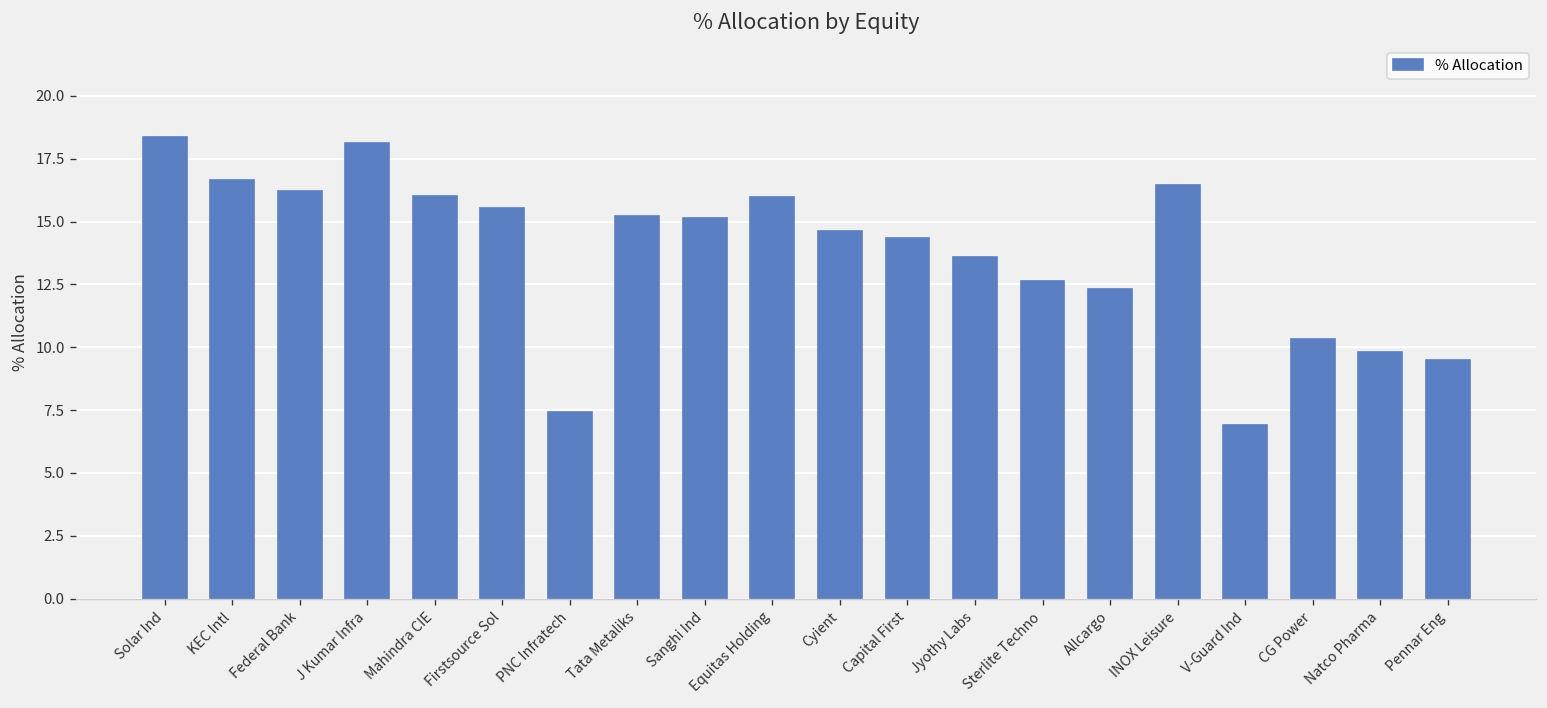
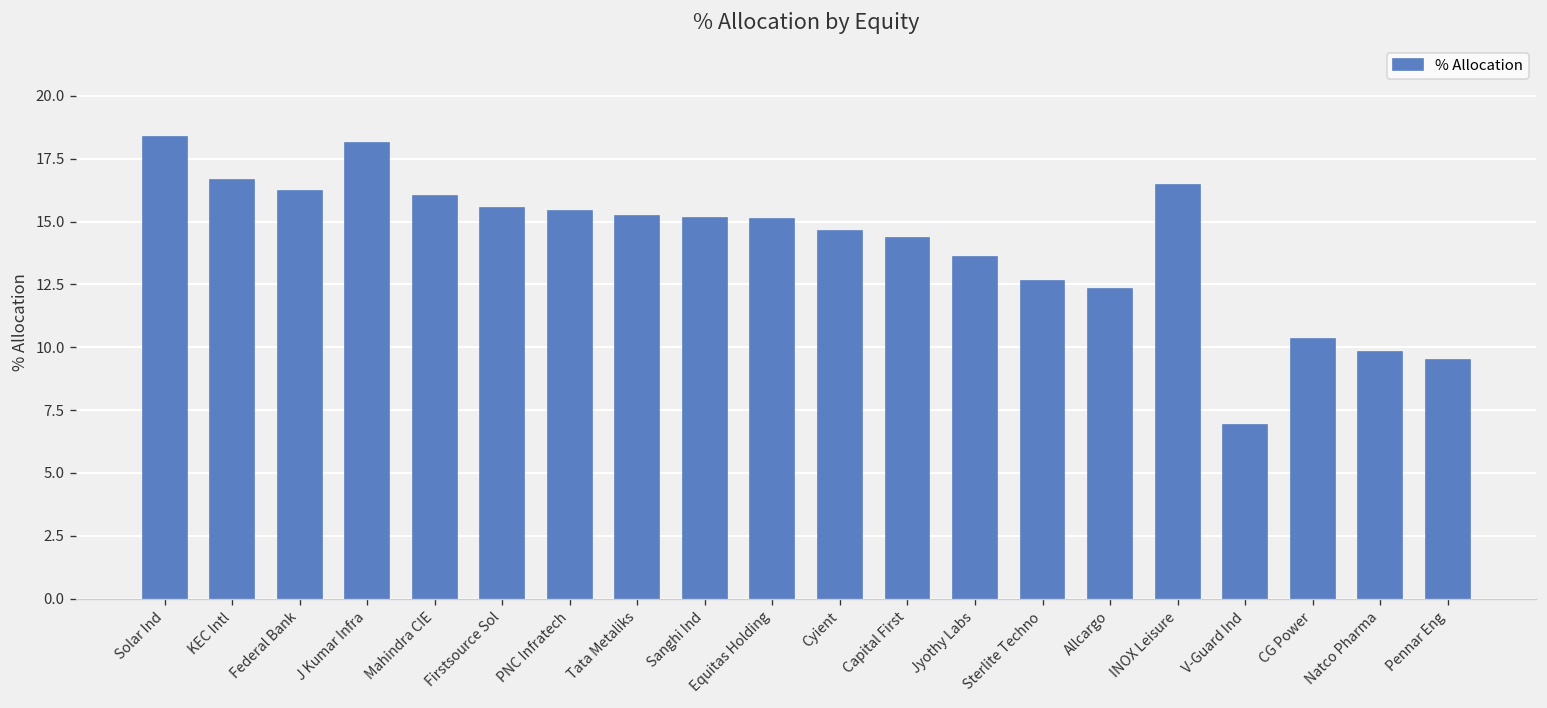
PNC Infratech: 7.4 -> 15.4
Equitas Holding: 16.0 -> 15.1
